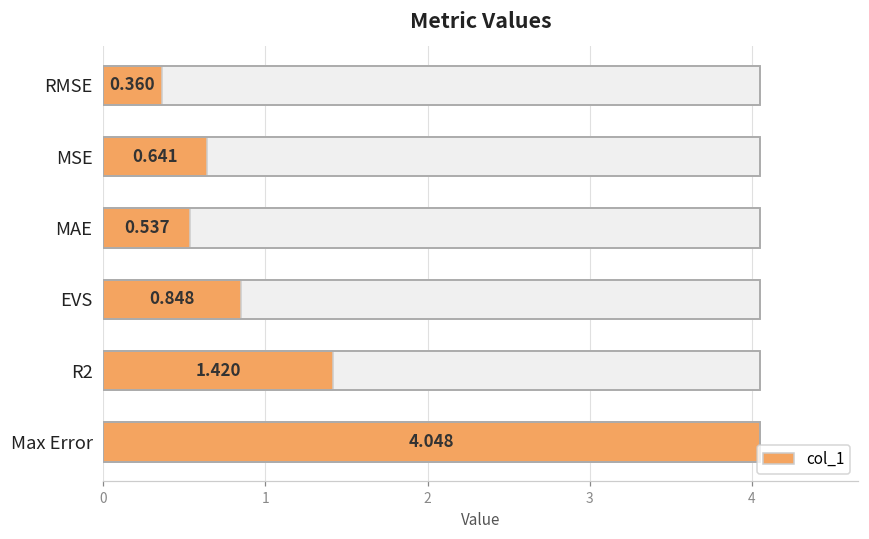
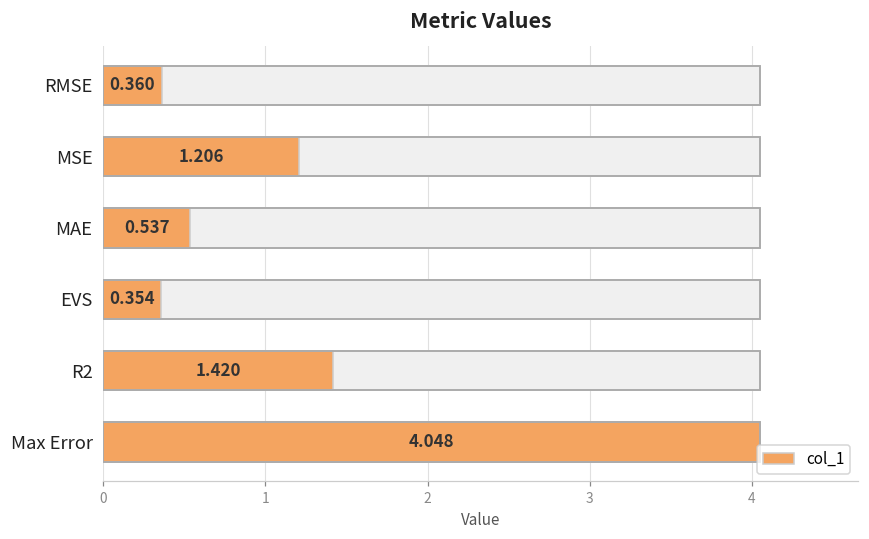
col_1, MSE: 0.641 -> 1.206
col_1, EVS: 0.848 -> 0.354
